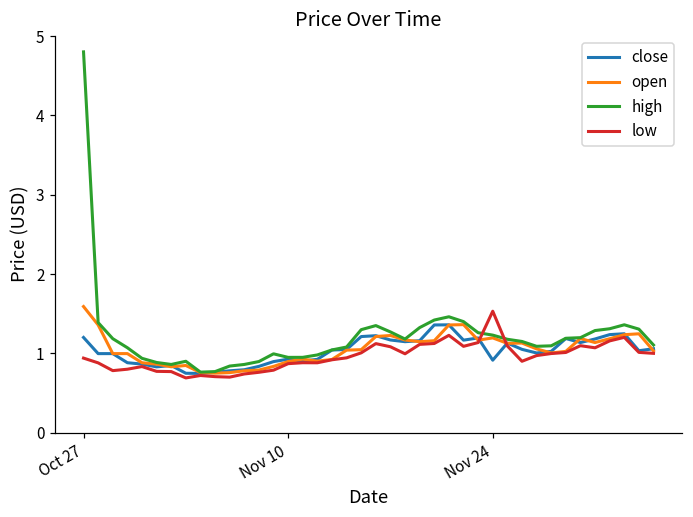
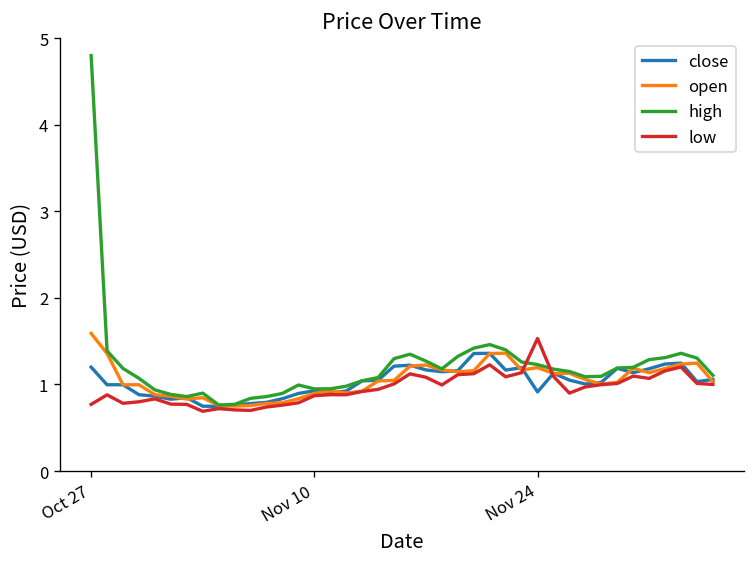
low, Oct 27: 0.9 -> 0.8
